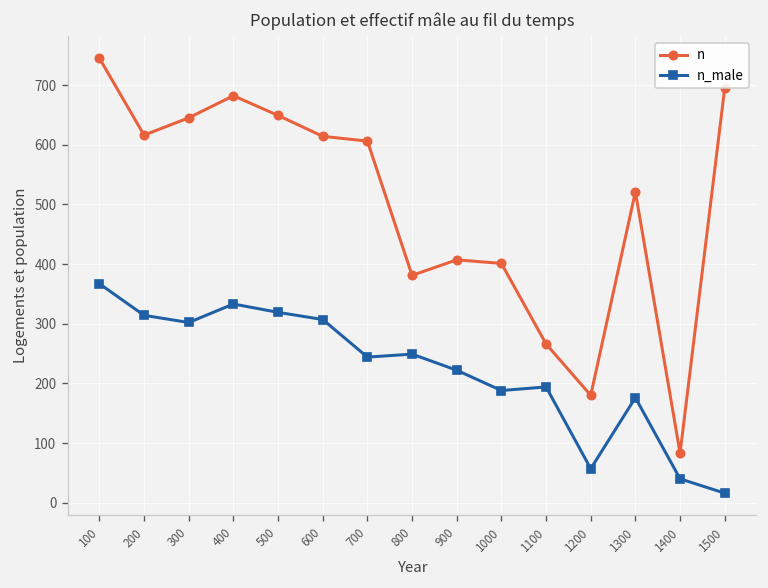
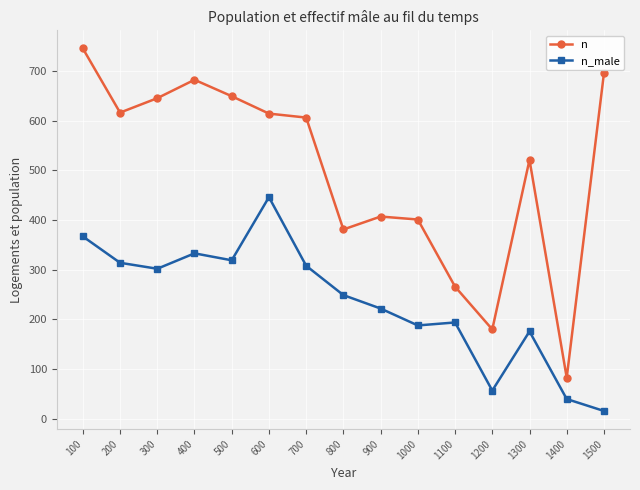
n_male, 600: 310 -> 450
n_male, 700: 240 -> 310
